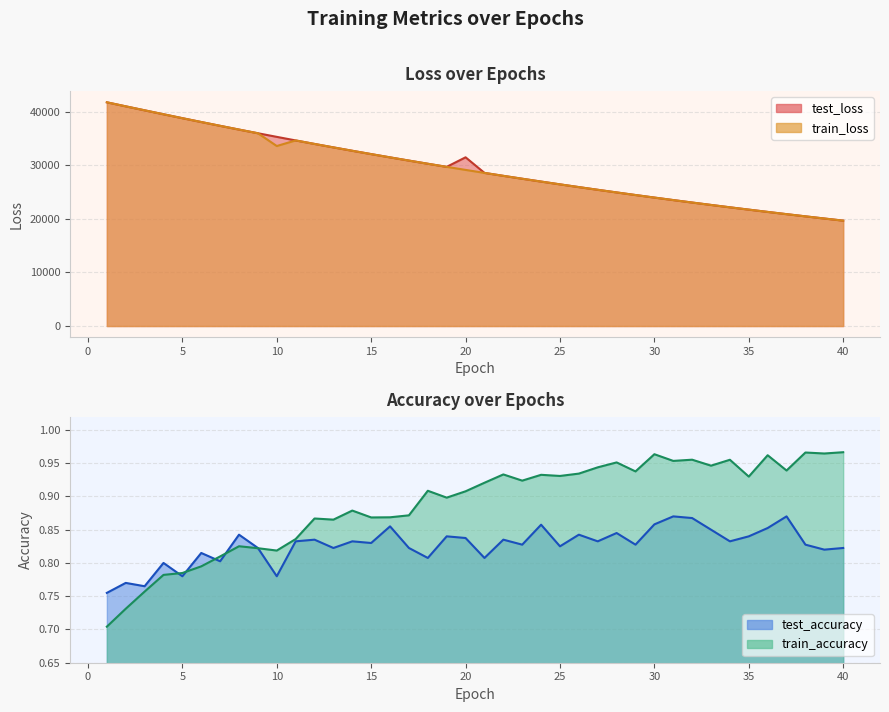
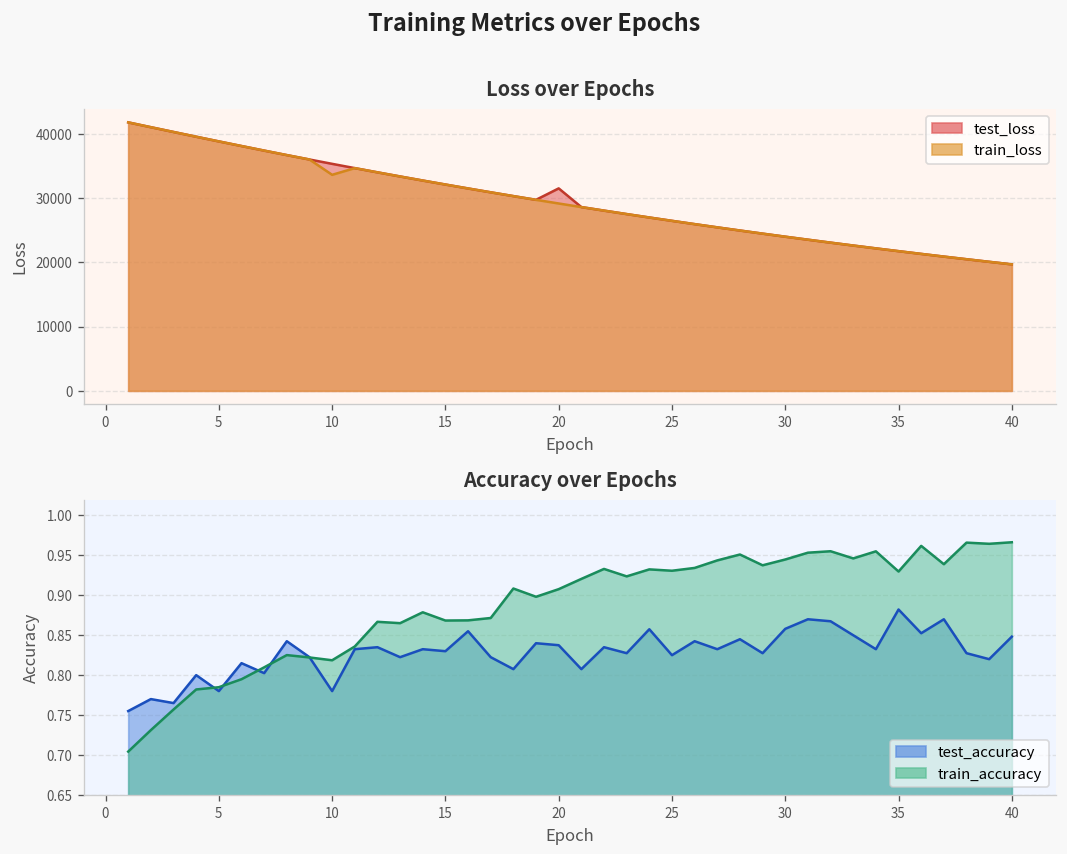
Accuracy over Epochs, train_accuracy, 30: 0.96 -> 0.94
Accuracy over Epochs, test_accuracy, 35: 0.84 -> 0.88
Accuracy over Epochs, test_accuracy, 40: 0.82 -> 0.85
